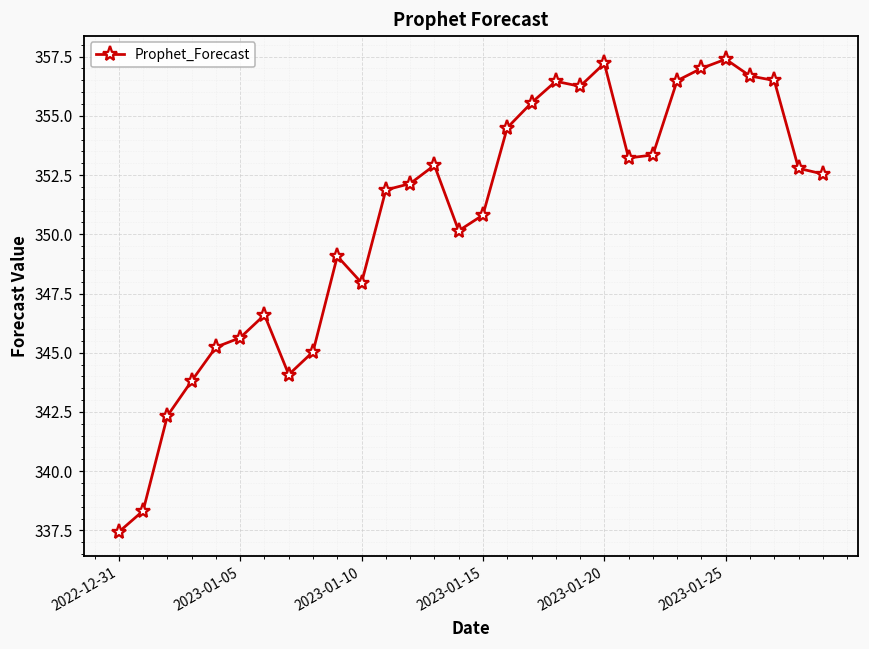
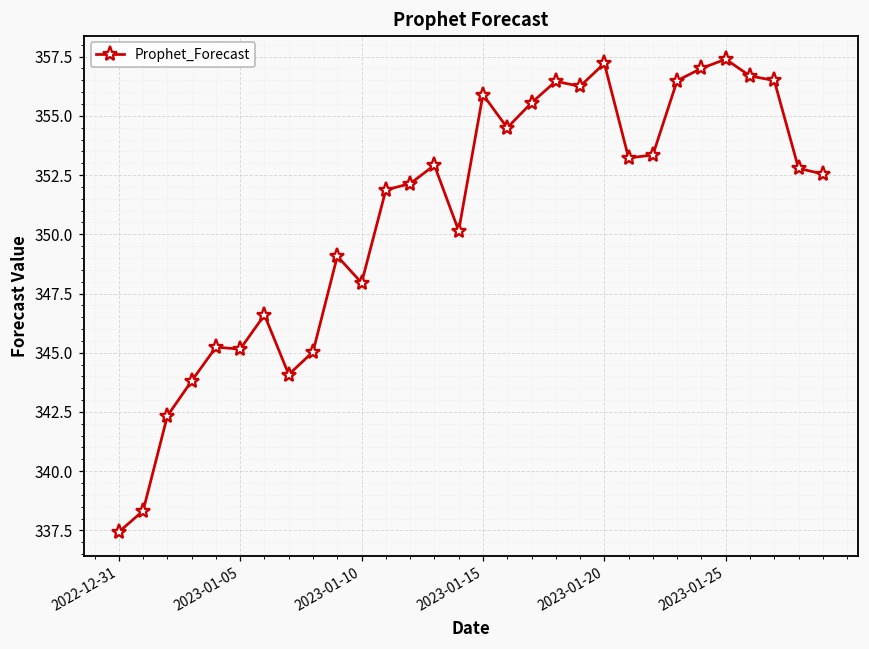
2023-01-05: 345.6 -> 345.2
2023-01-15: 350.8 -> 355.9
